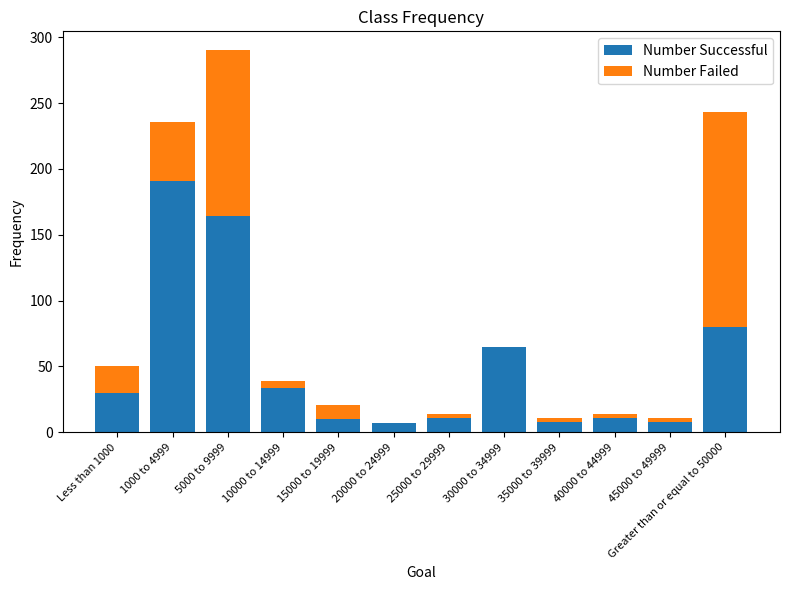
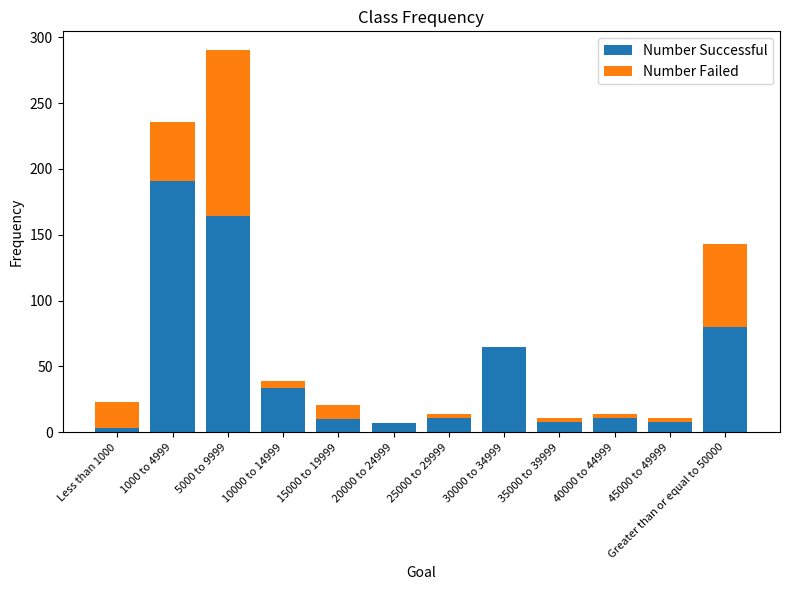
Number Successful, Less than 1000: 30 -> 3
Number Failed, Greater than or equal to 50000: 163 -> 63
